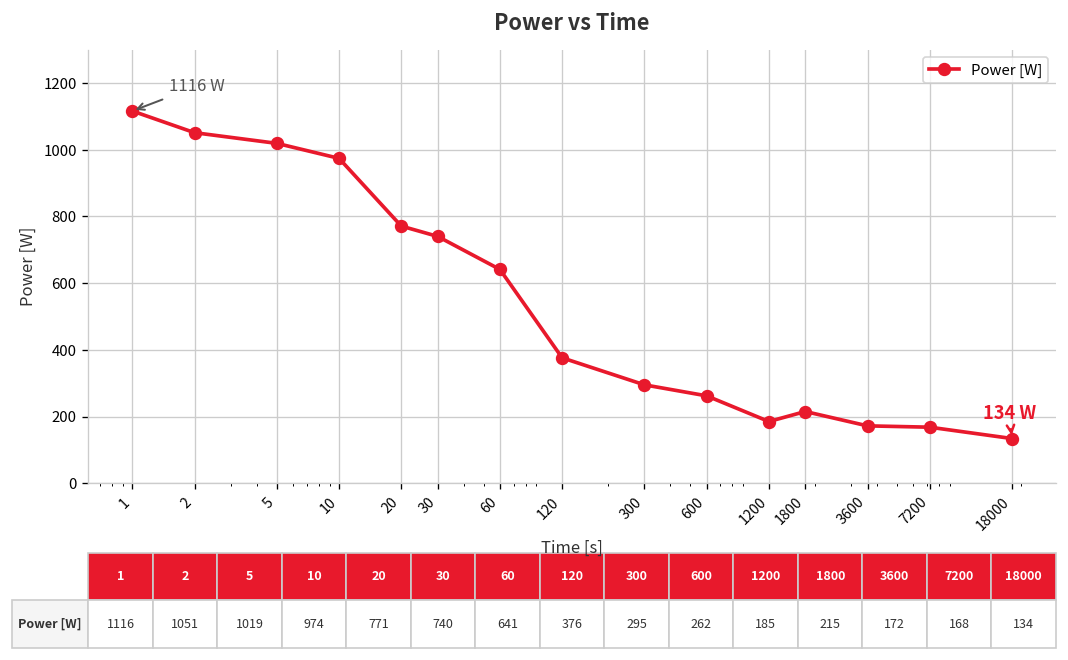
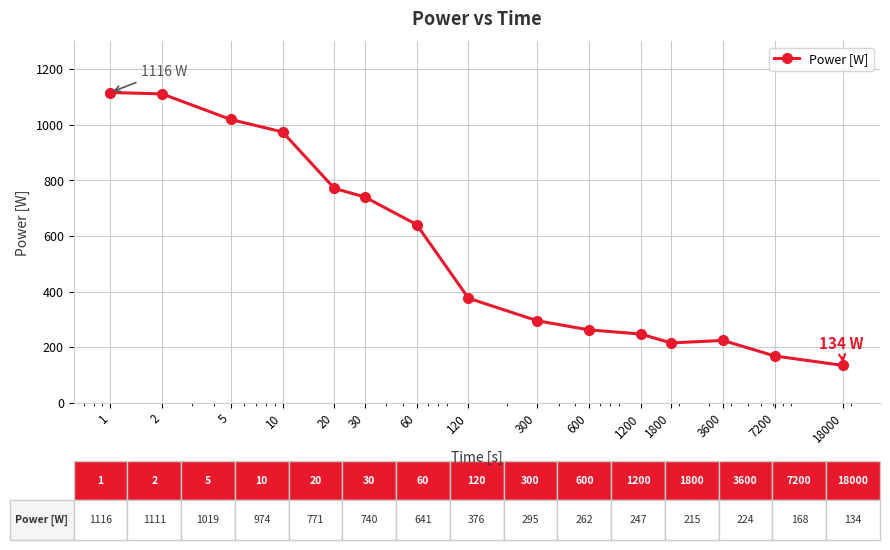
2: 1051 -> 1111
1200: 185 -> 247
3600: 172 -> 224
